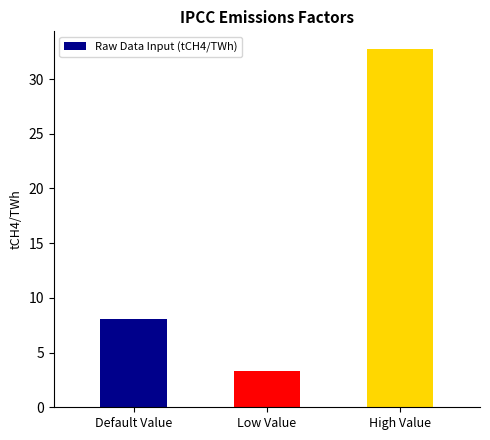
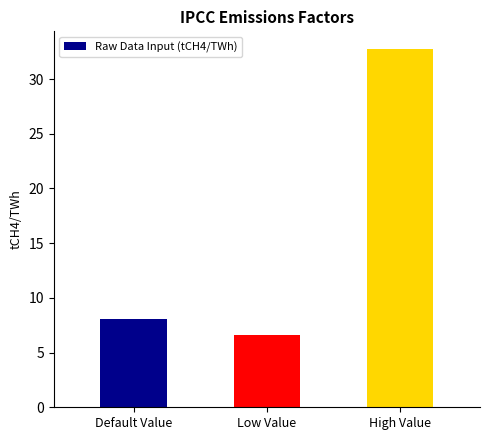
Low Value: 3.3 -> 6.6
